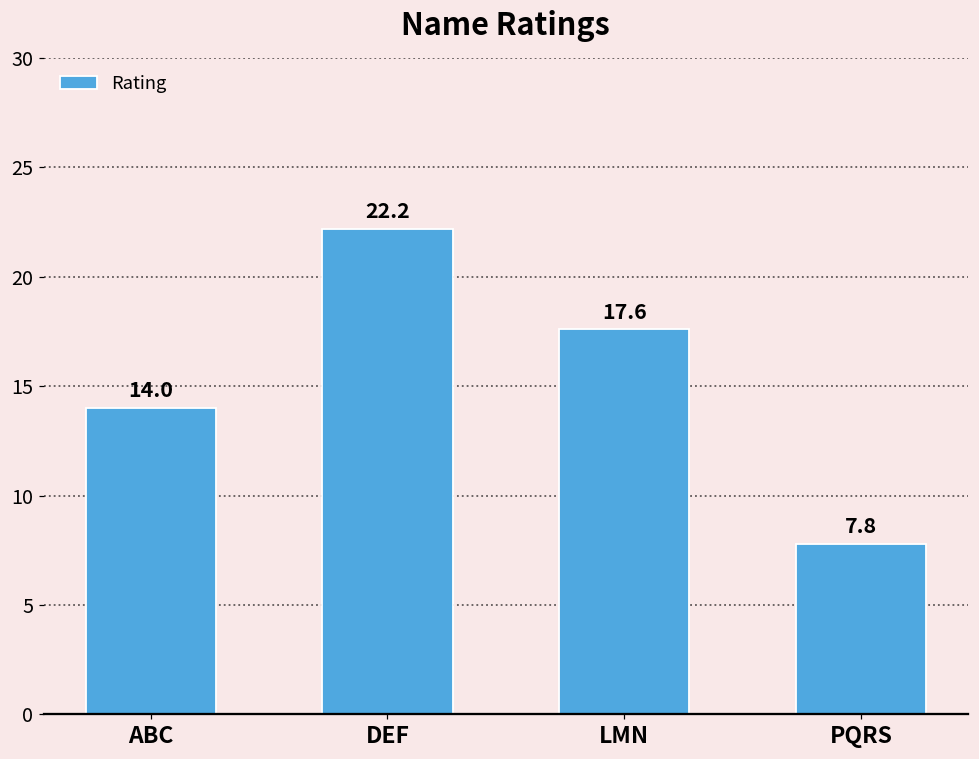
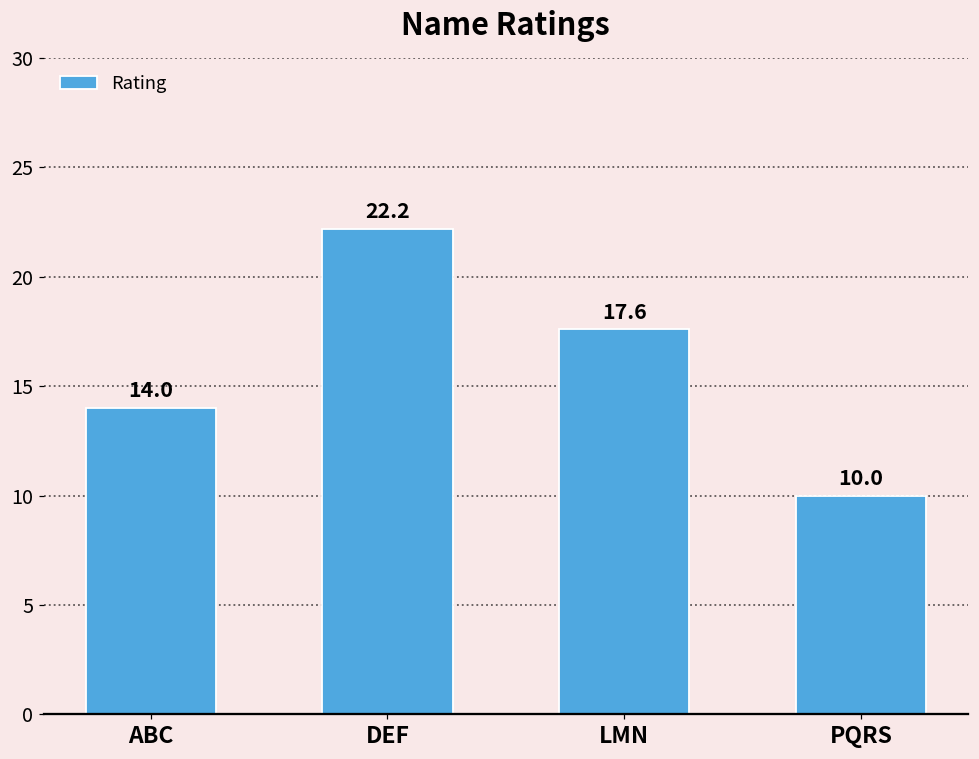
PQRS: 7.8 -> 10.0
